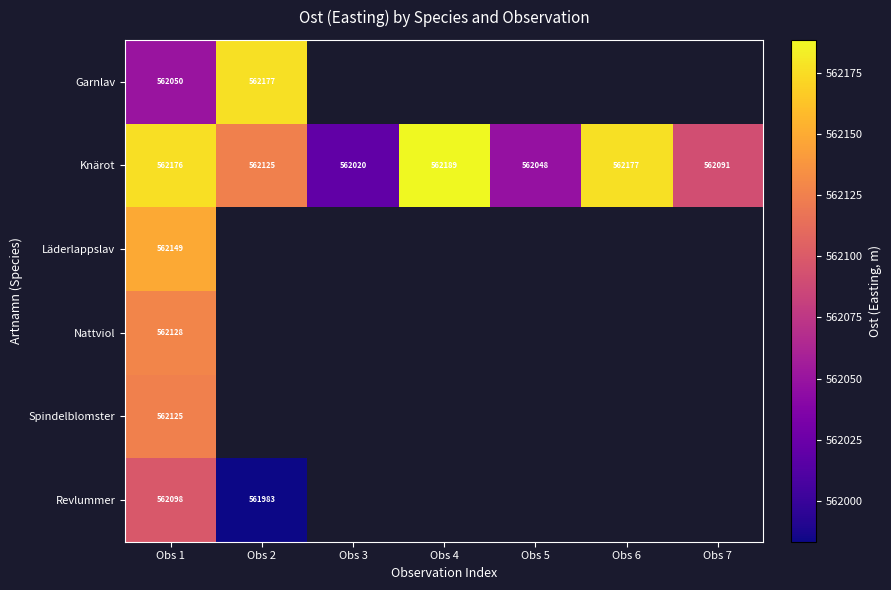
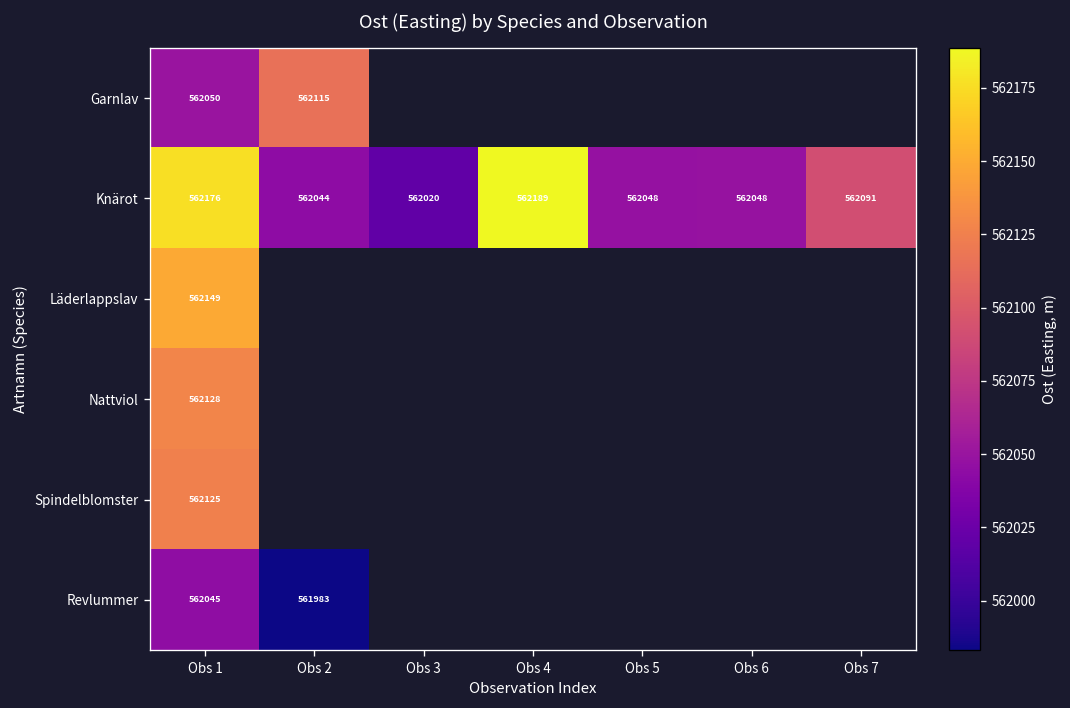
Garnlav, Obs 2: 562177 -> 562115
Knärot, Obs 2: 562125 -> 562044
Knärot, Obs 6: 562177 -> 562048
Revlummer, Obs 1: 562098 -> 562045
